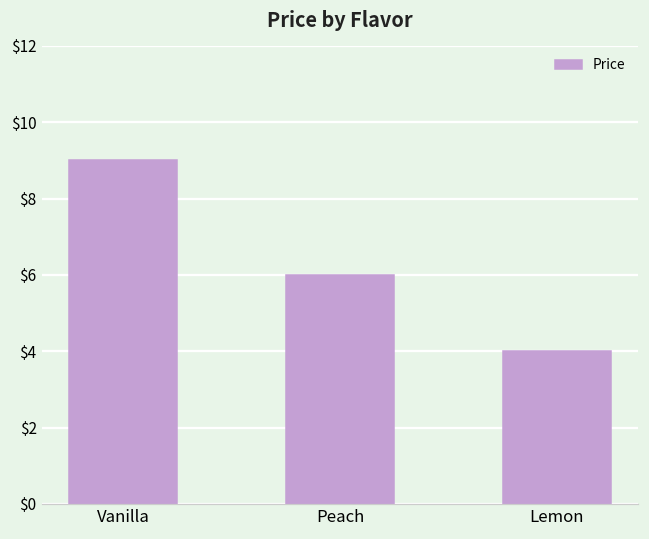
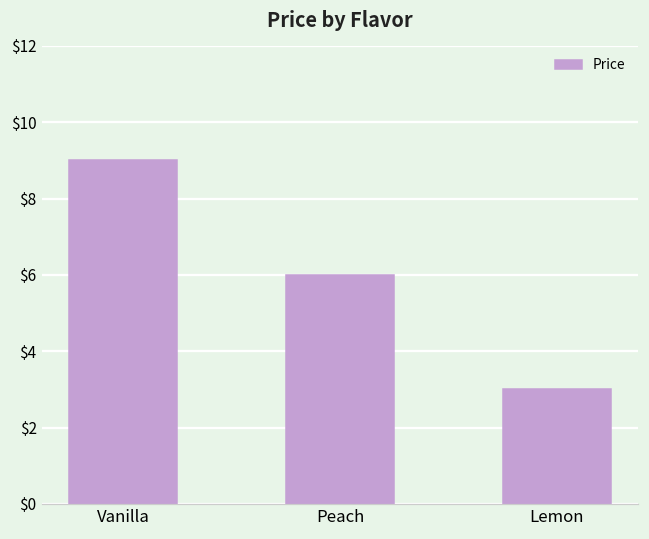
Lemon: $4 -> $3
